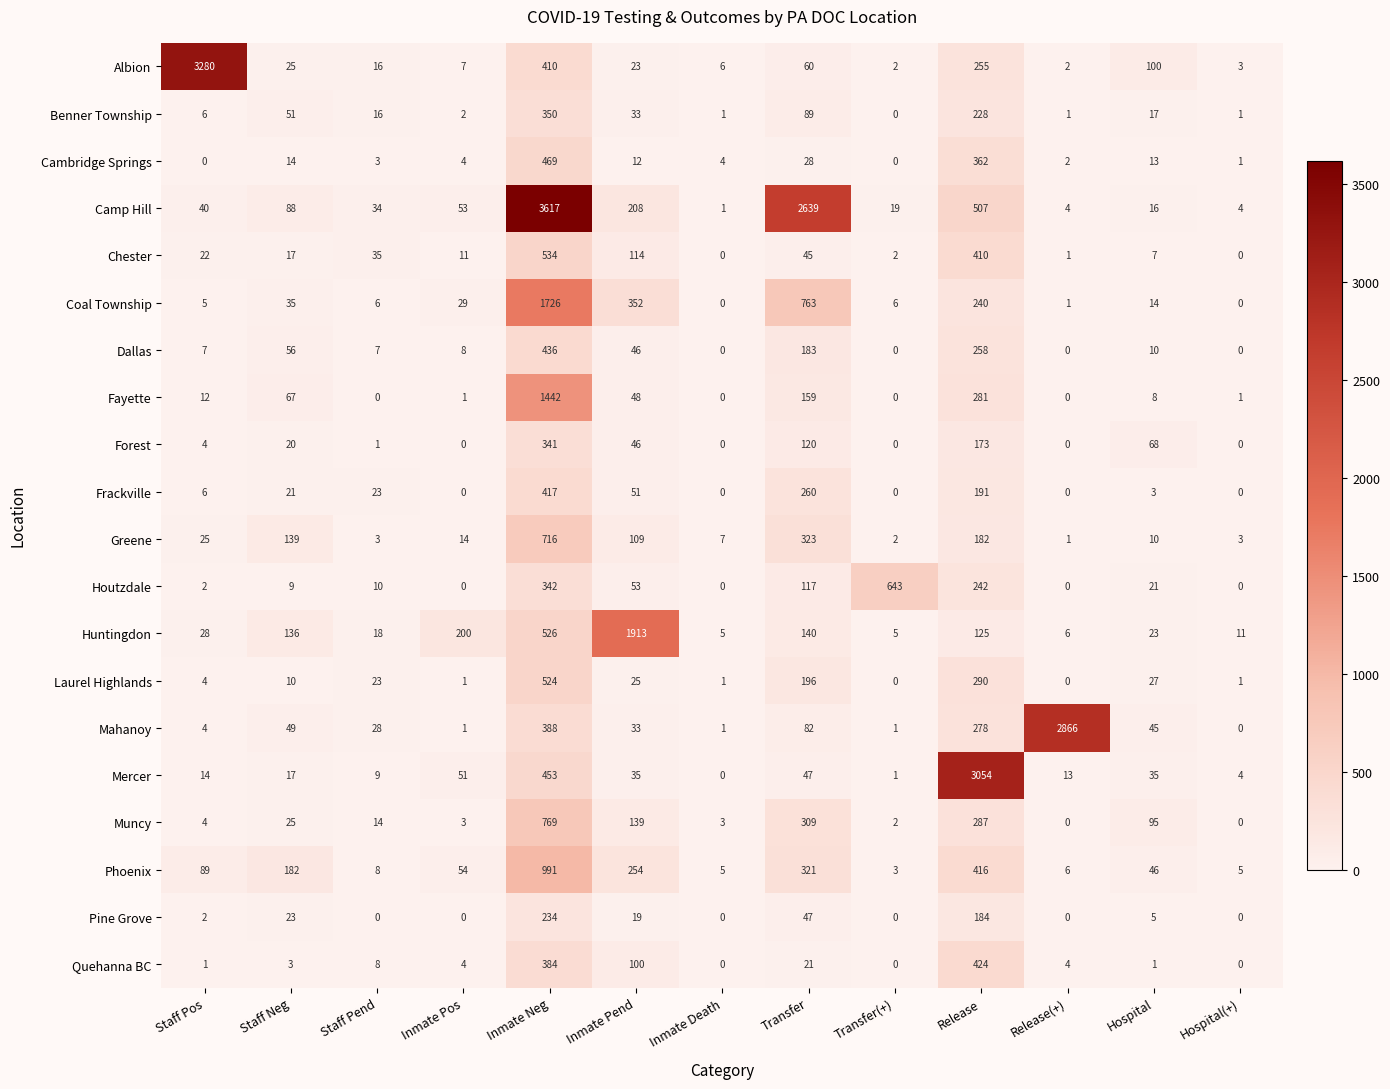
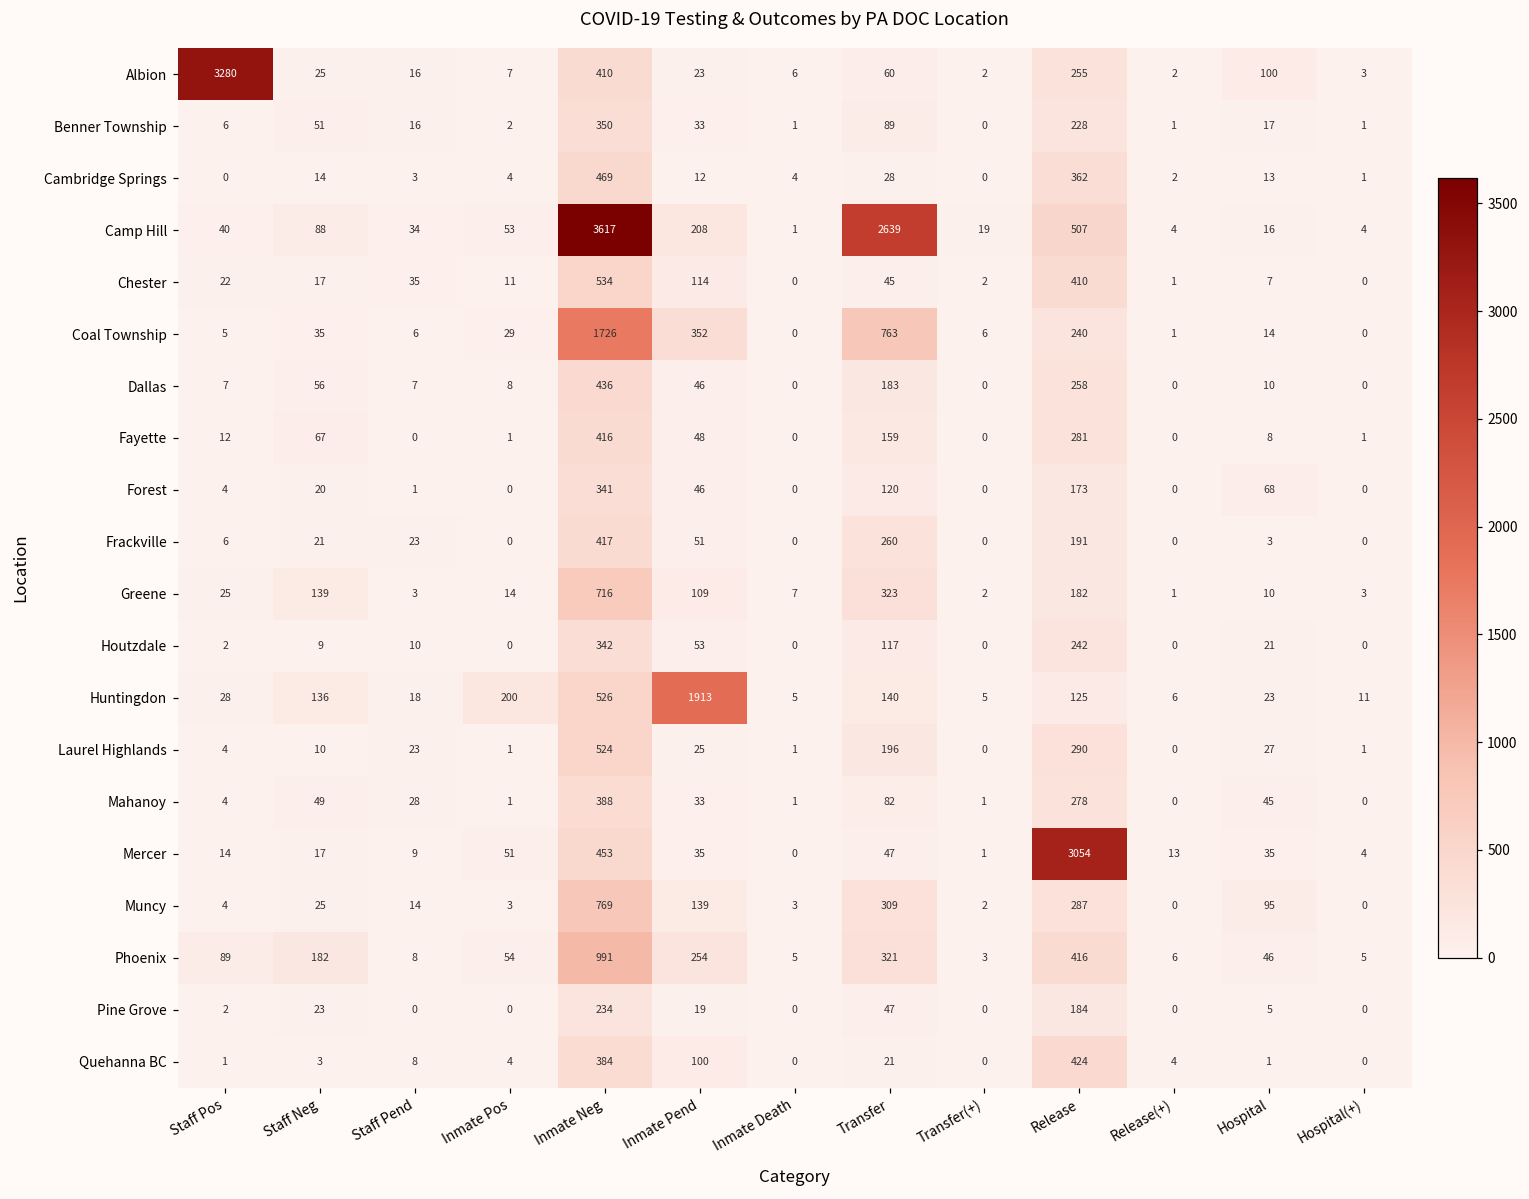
Fayette, Inmate Neg: 1442 -> 416
Houtzdale, Transfer(+): 643 -> 0
Mahanoy, Release(+): 2866 -> 0
